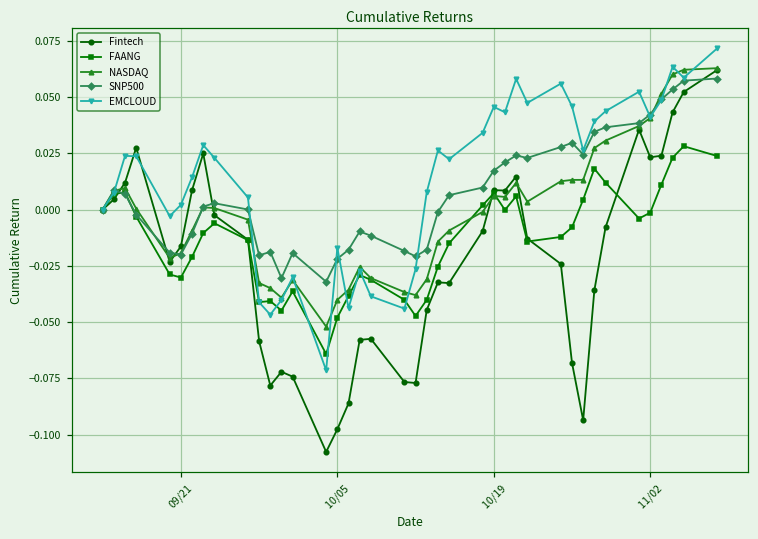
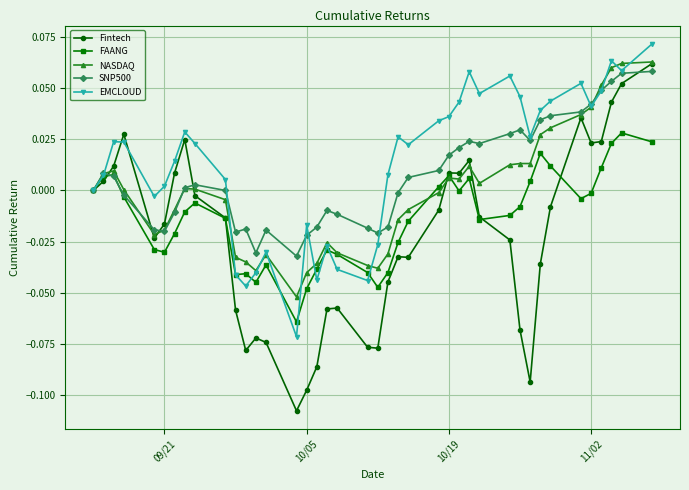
EMCLOUD, 10/19: 0.046 -> 0.036
